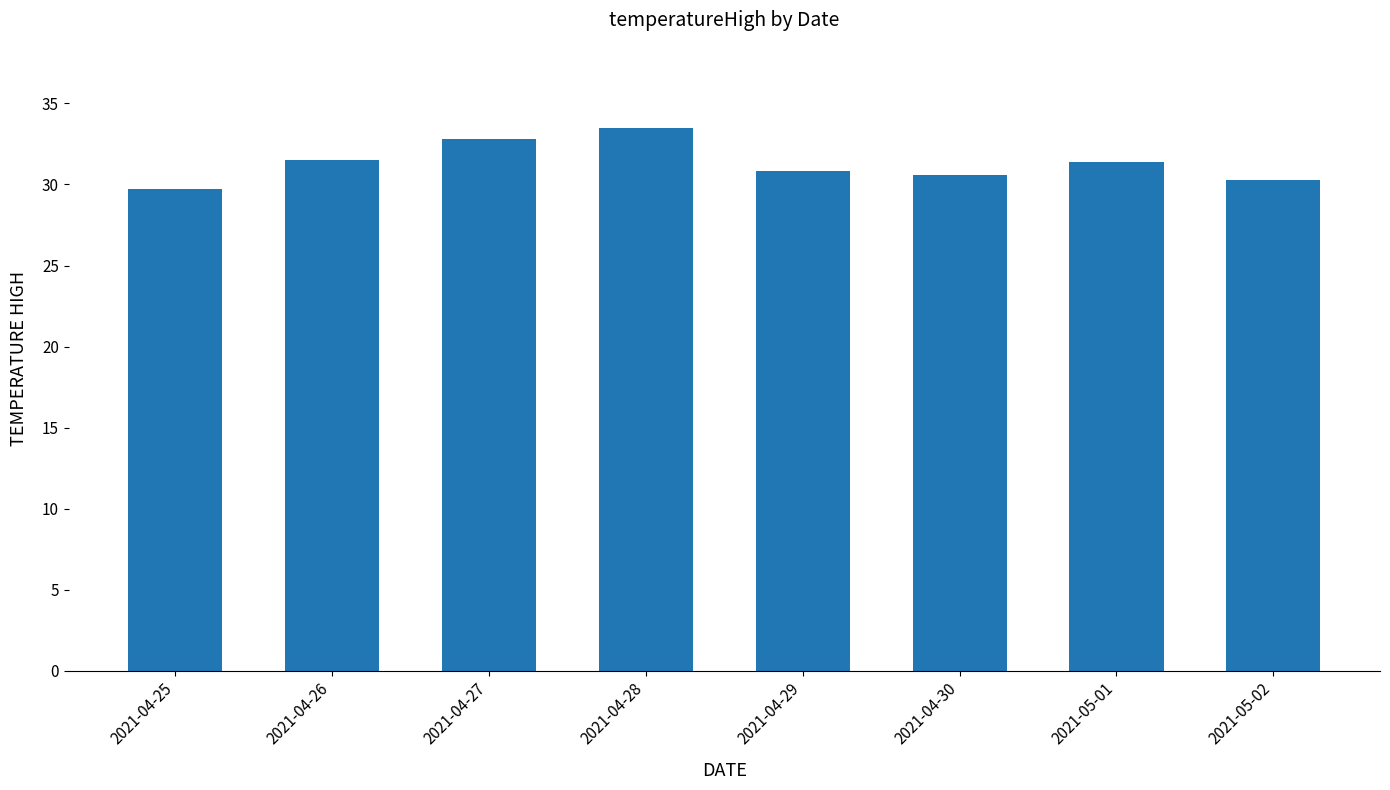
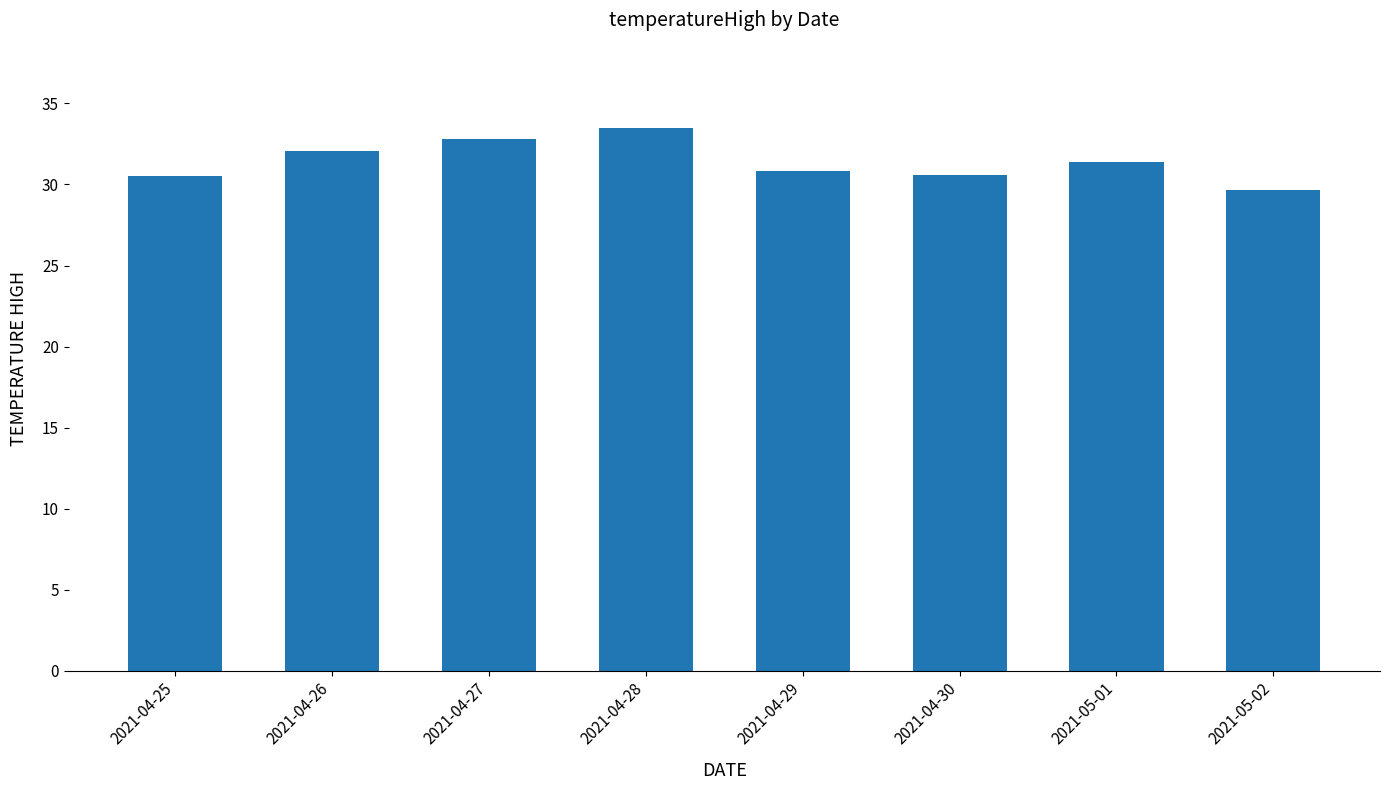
2021-04-25: 29.7 -> 30.5
2021-04-26: 31.5 -> 32.0
2021-05-02: 30.3 -> 29.6
